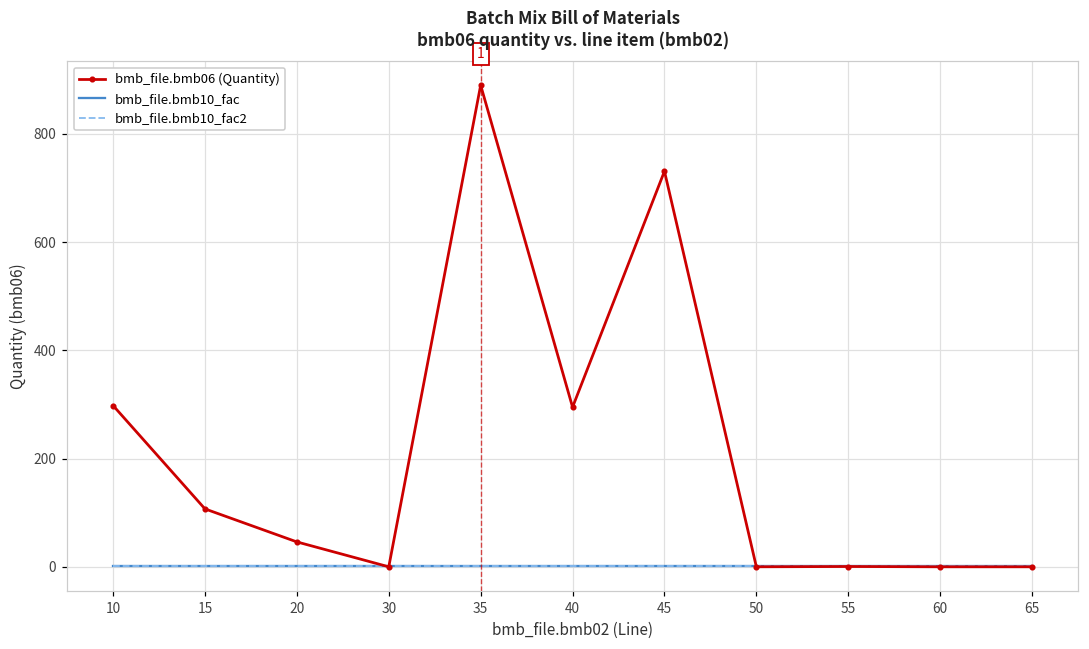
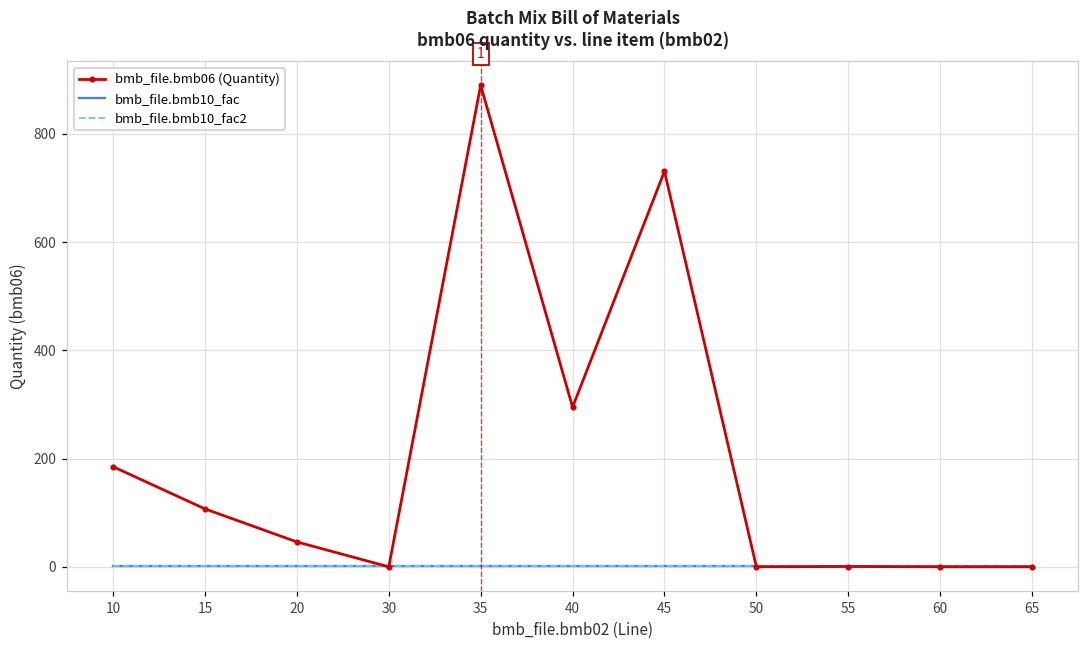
bmb_file.bmb06 (Quantity), 10: 300 -> 190
